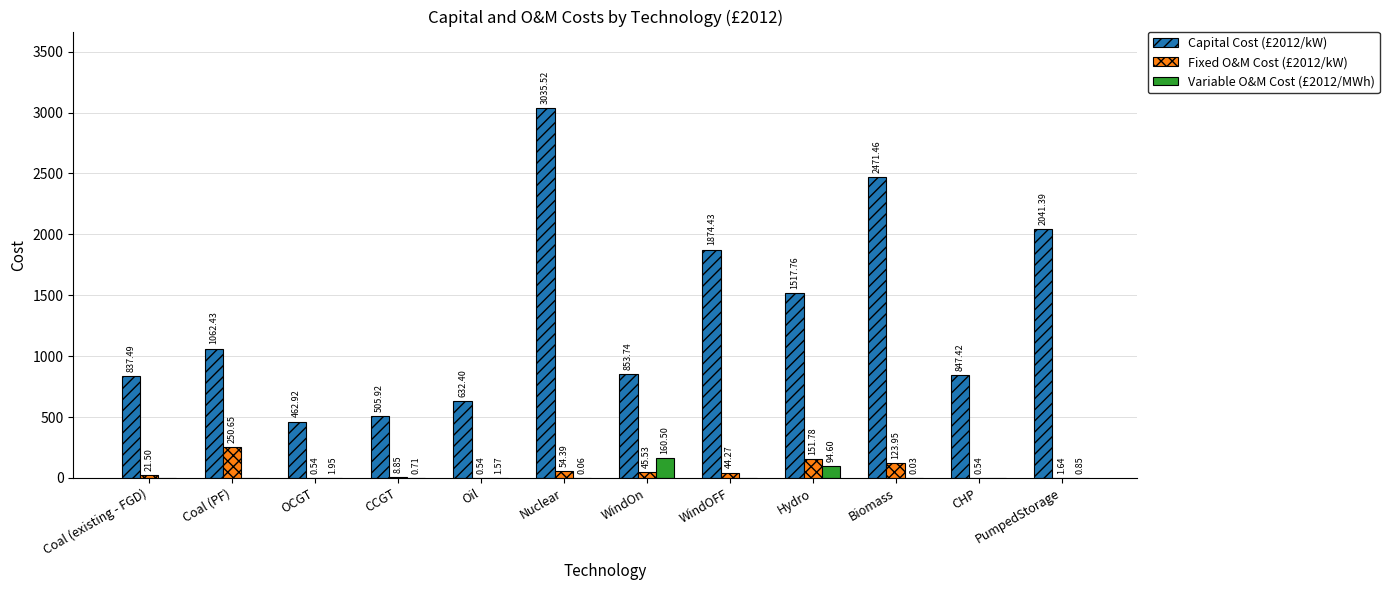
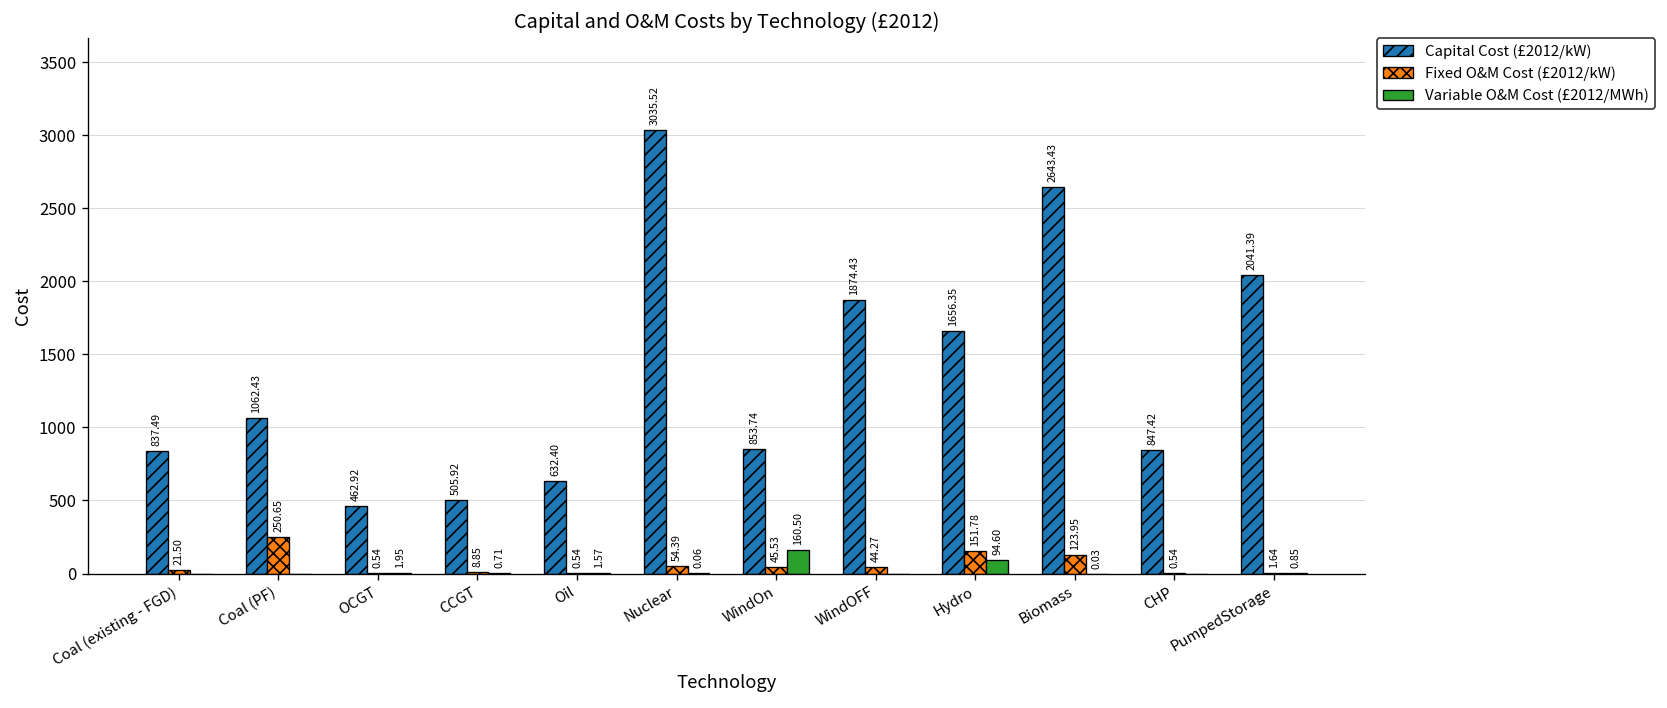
Capital Cost (£2012/kW), Hydro: 1517.76 -> 1656.35
Capital Cost (£2012/kW), Biomass: 2471.46 -> 2643.43
